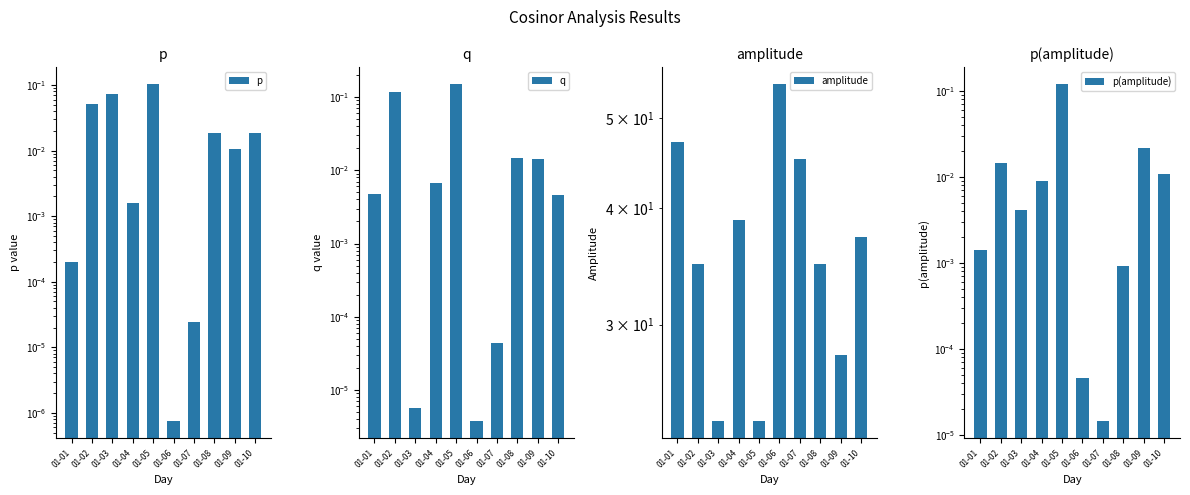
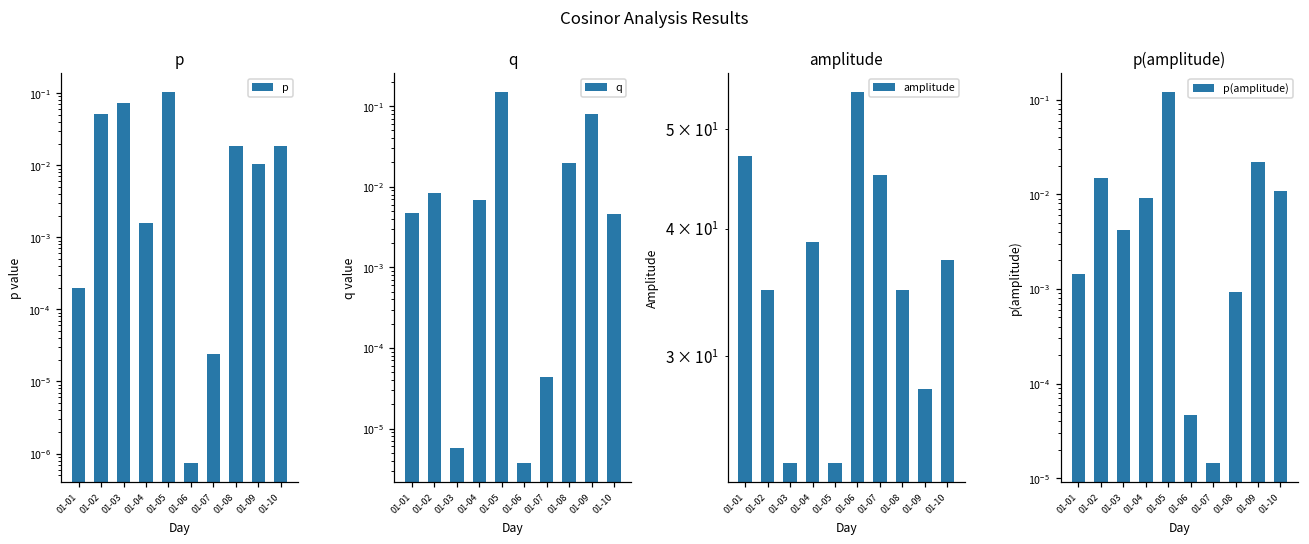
q, 01-02: 0.12 -> 0.008
q, 01-08: 0.015 -> 0.020
q, 01-09: 0.014 -> 0.08
